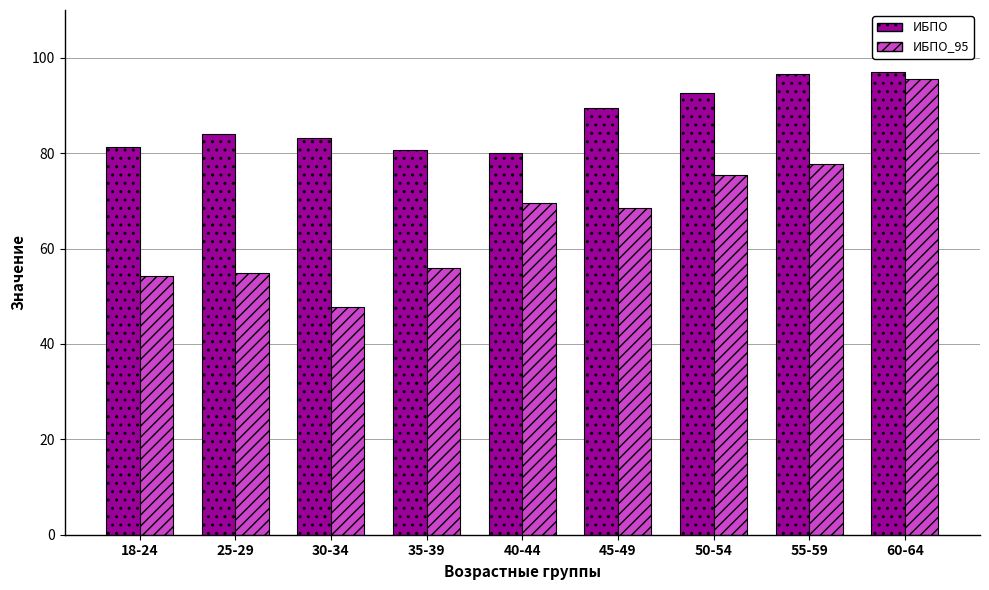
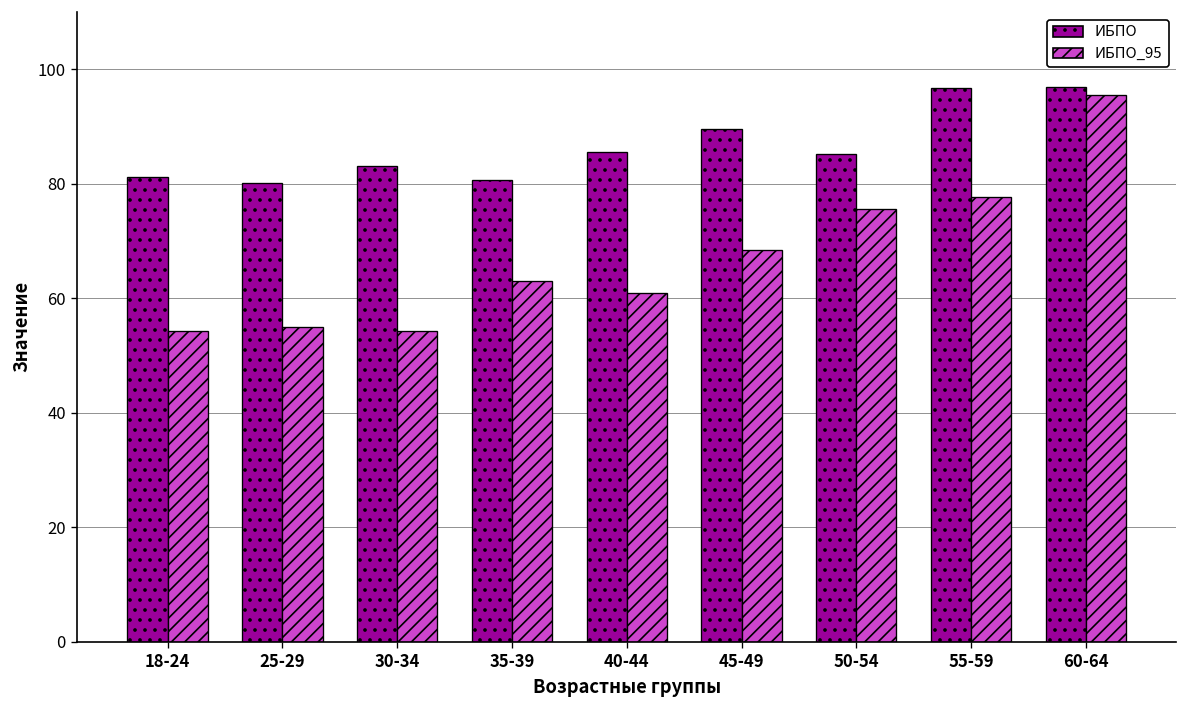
ИБПО, 25-29: 84 -> 80
ИБПО_95, 30-34: 48 -> 54
ИБПО_95, 35-39: 56 -> 63
ИБПО, 40-44: 80 -> 86
ИБПО_95, 40-44: 70 -> 61
ИБПО, 50-54: 93 -> 85
